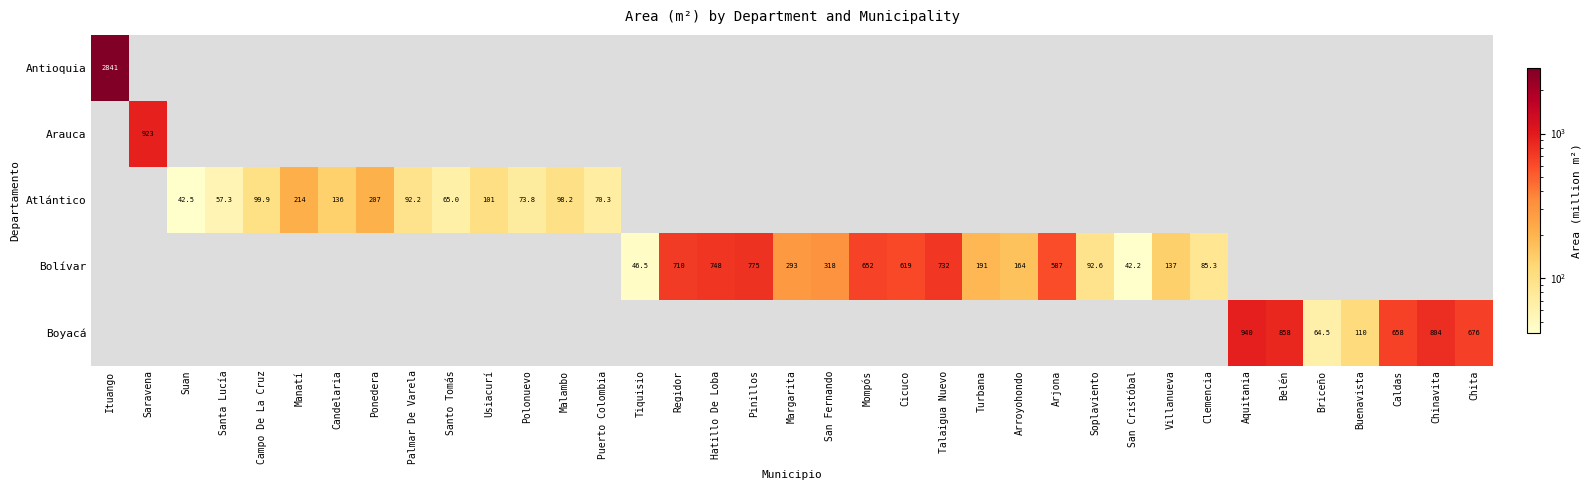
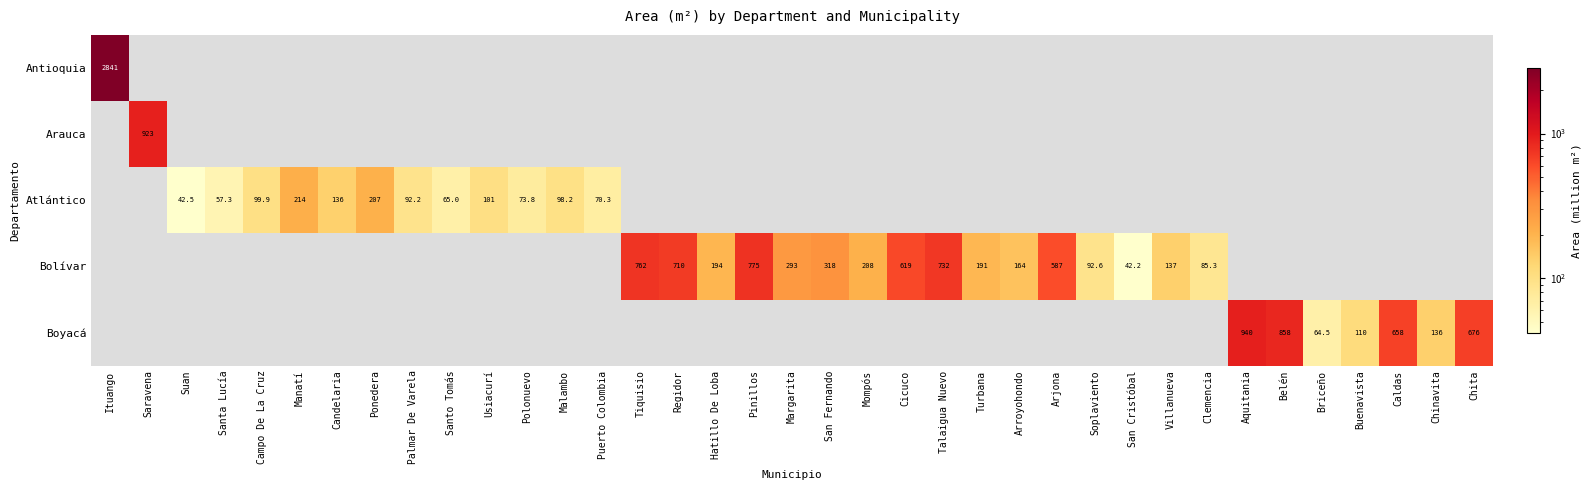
Bolívar, Tiquisio: 46.5 -> 762
Bolívar, Hatillo De Loba: 748 -> 194
Bolívar, Mompós: 652 -> 208
Boyacá, Chinavita: 804 -> 136
